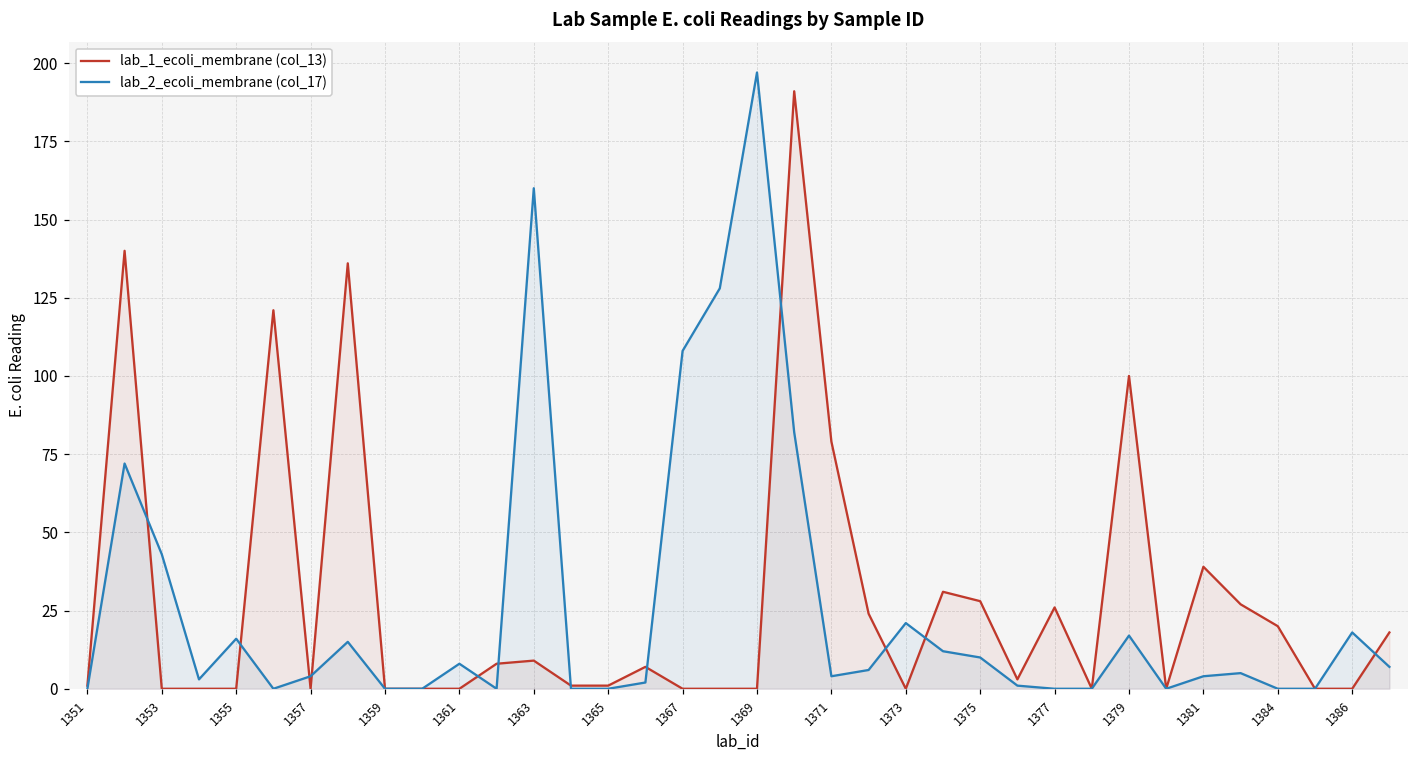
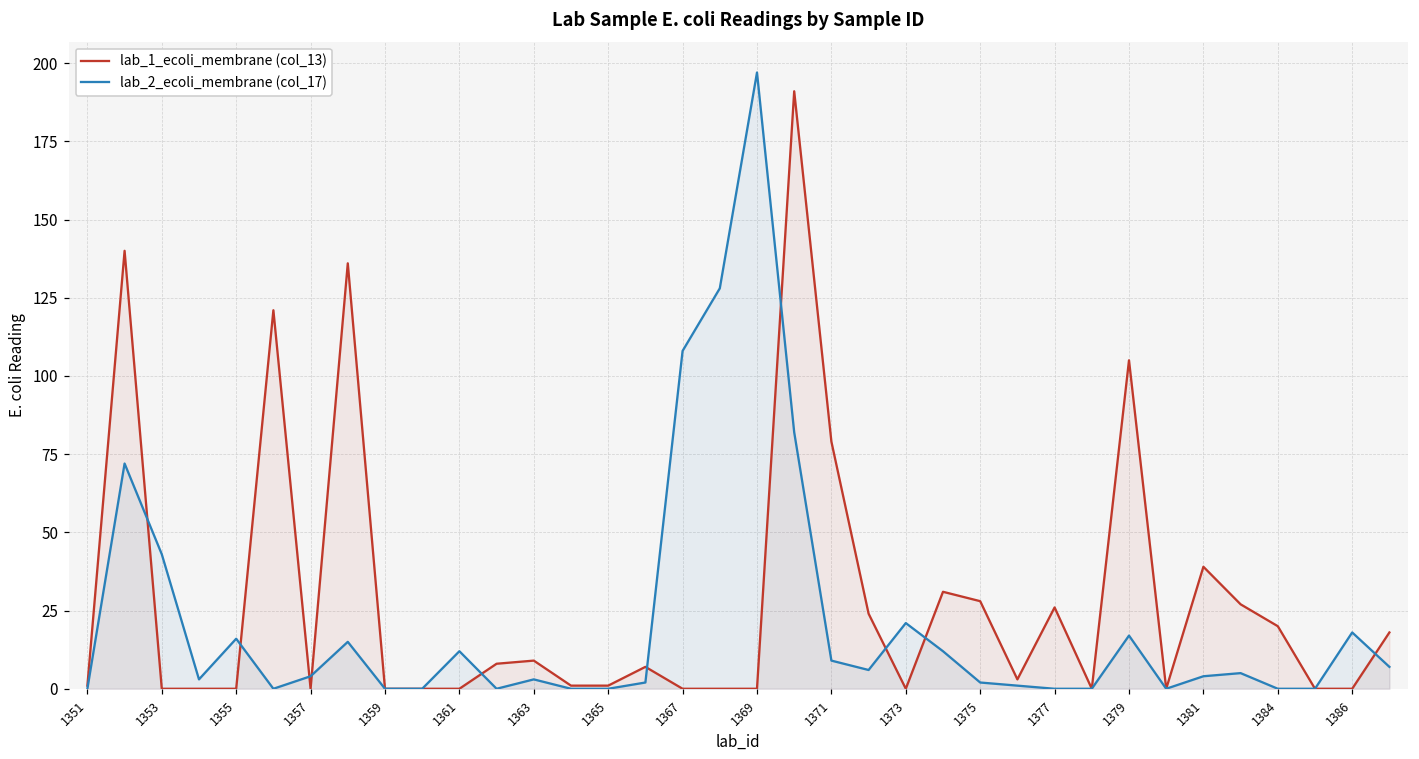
lab_2_ecoli_membrane (col_17), 1361: 8 -> 12
lab_2_ecoli_membrane (col_17), 1363: 160 -> 3
lab_2_ecoli_membrane (col_17), 1371: 4 -> 9
lab_2_ecoli_membrane (col_17), 1375: 10 -> 2
lab_1_ecoli_membrane (col_13), 1379: 100 -> 105
